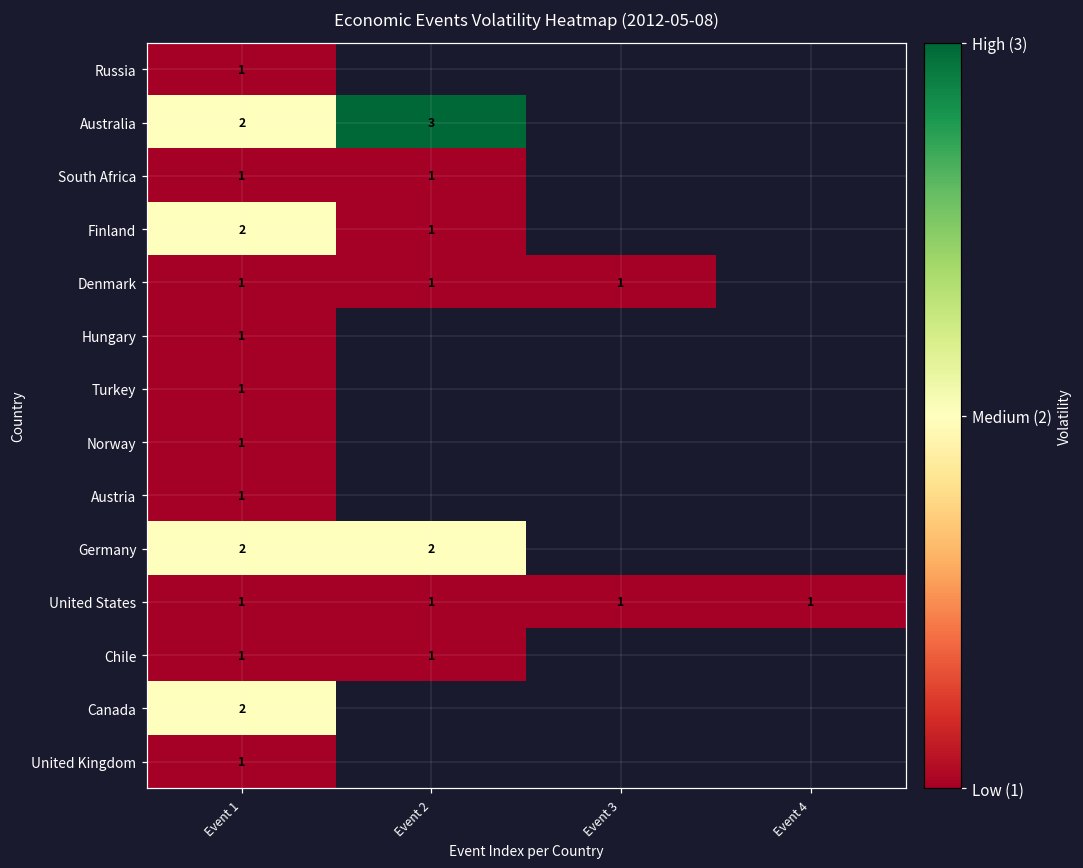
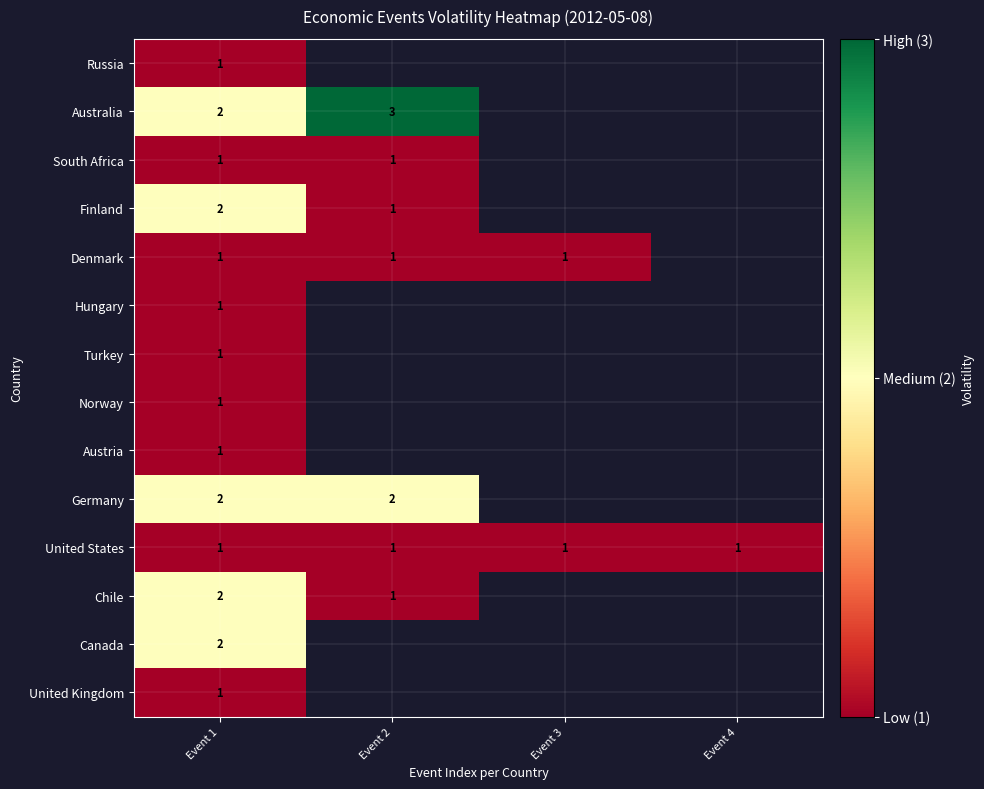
Chile, Event 1: 1 -> 2
